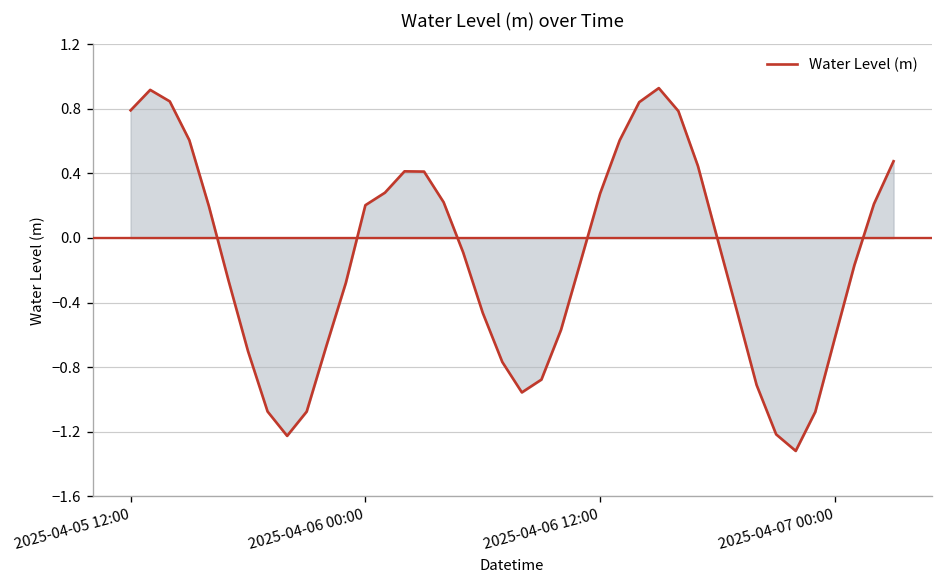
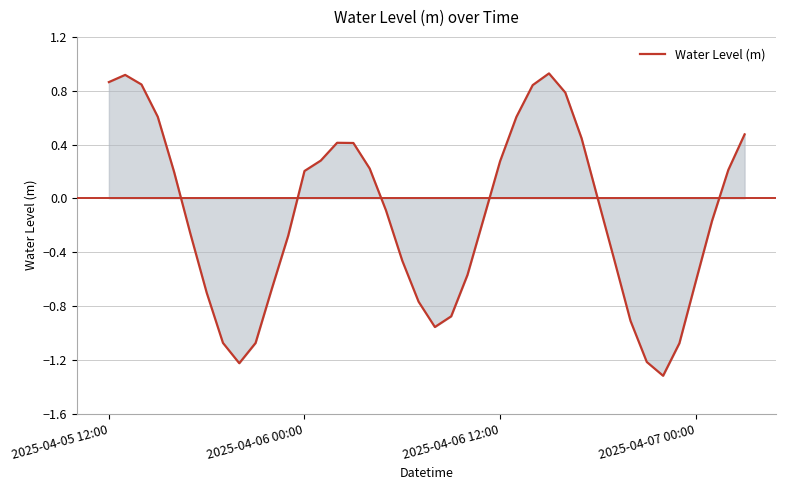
Water Level (m), 2025-04-05 12:00: 0.79 -> 0.86
